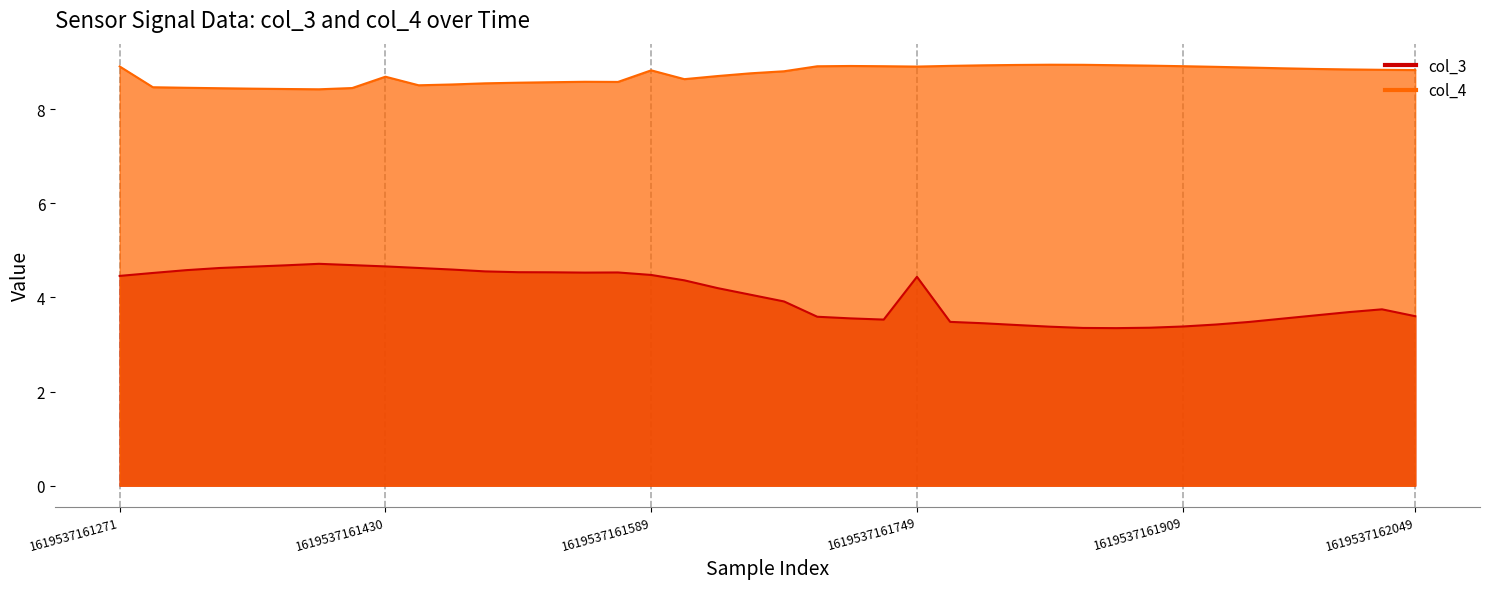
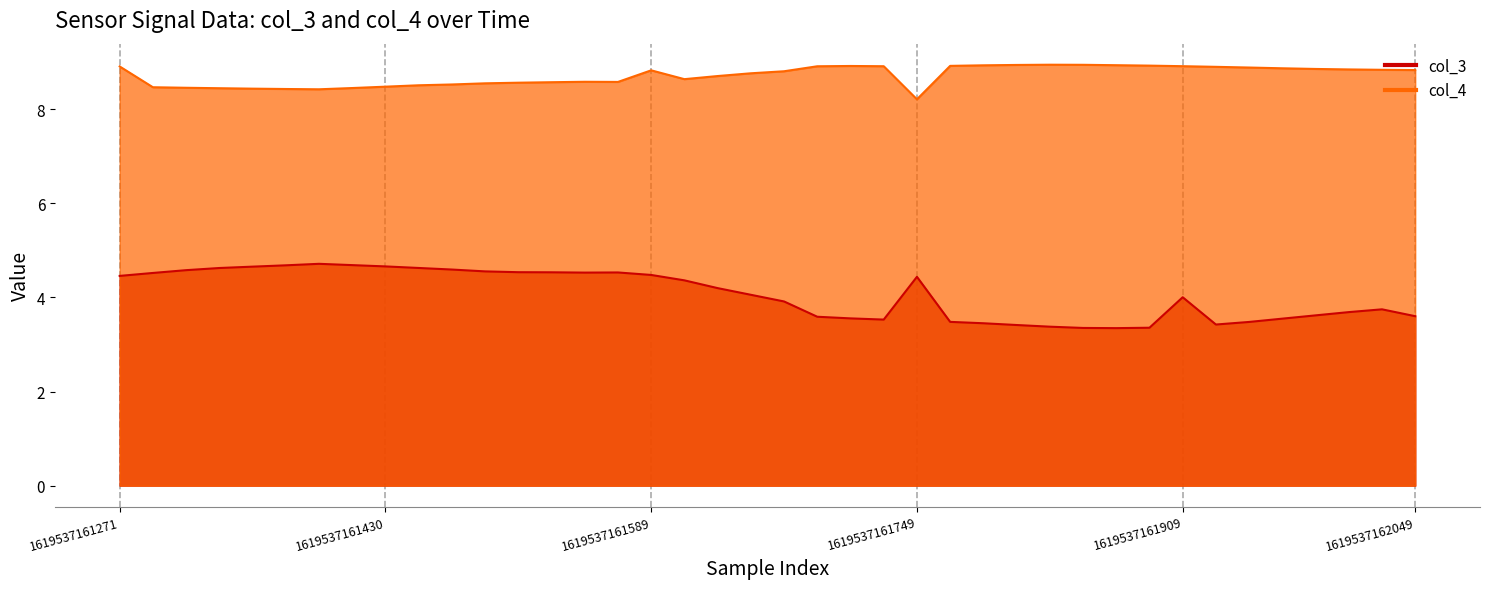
col_4, 1619537161430: 8.7 -> 8.5
col_4, 1619537161749: 8.9 -> 8.2
col_3, 1619537161909: 3.4 -> 4.0
